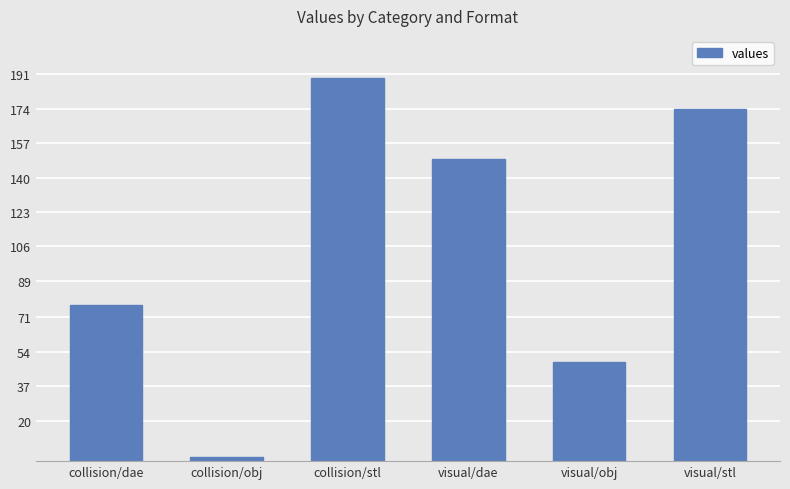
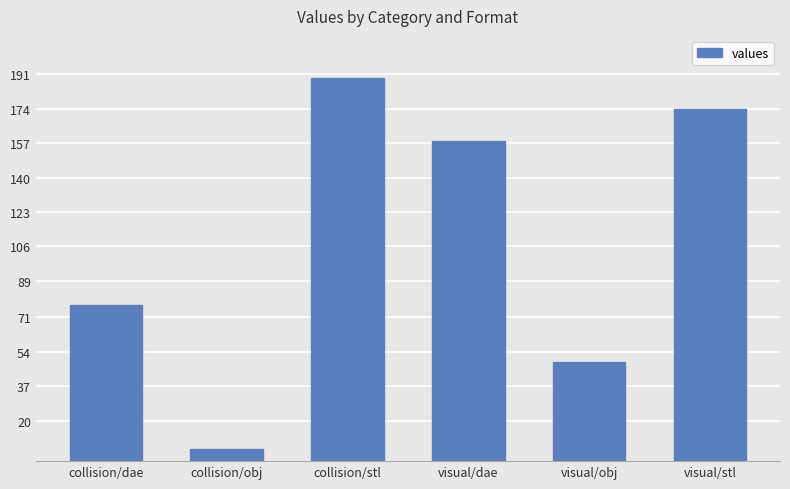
collision/obj: 2 -> 6
visual/dae: 149 -> 158
